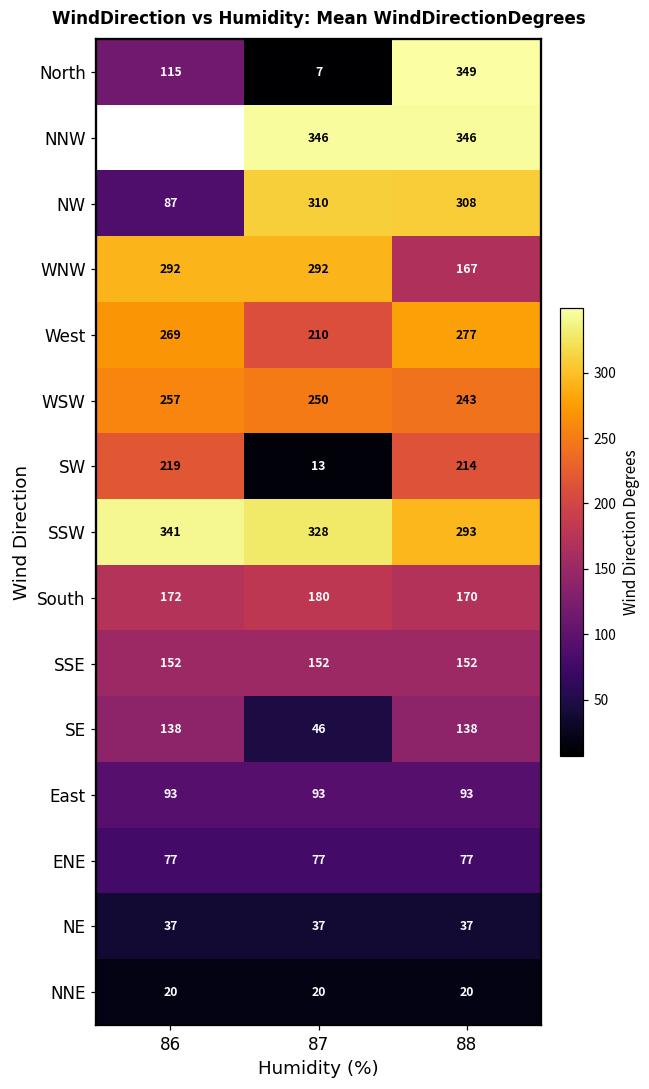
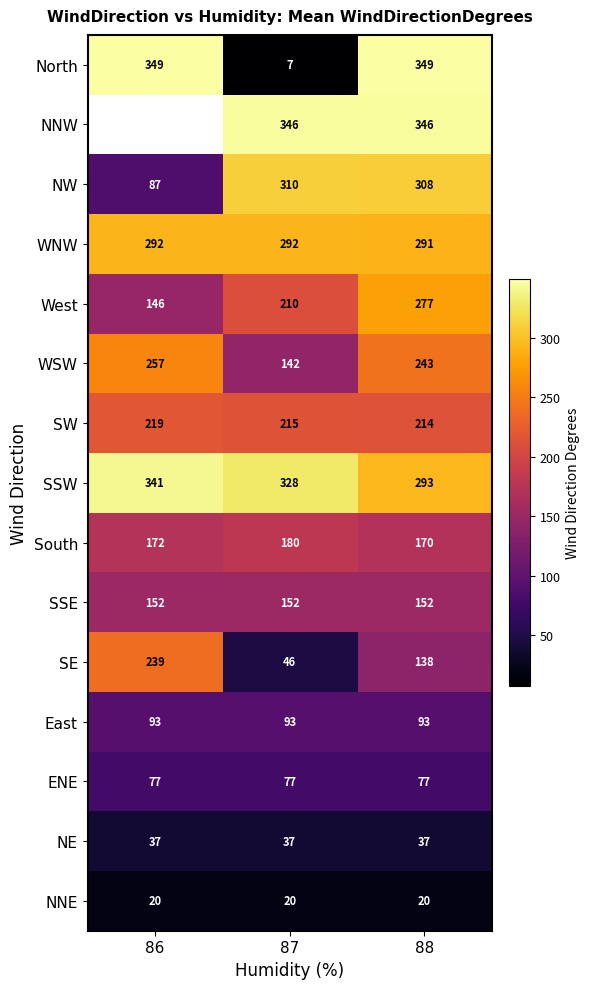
North, 86: 115 -> 349
WNW, 88: 167 -> 291
West, 86: 269 -> 146
WSW, 87: 250 -> 142
SW, 87: 13 -> 215
SE, 86: 138 -> 239
